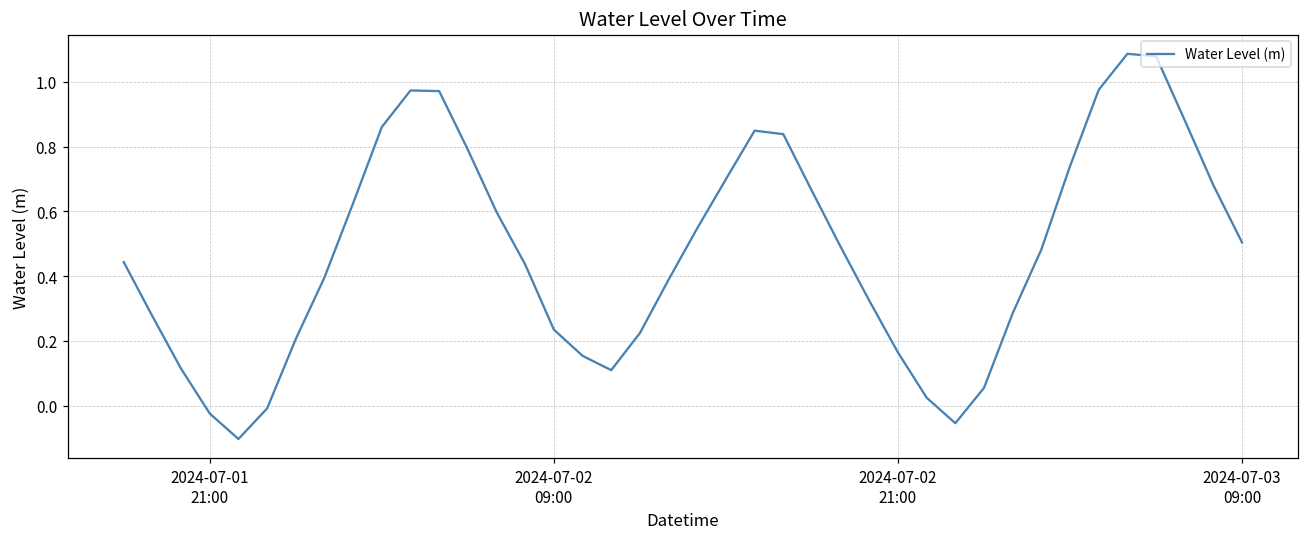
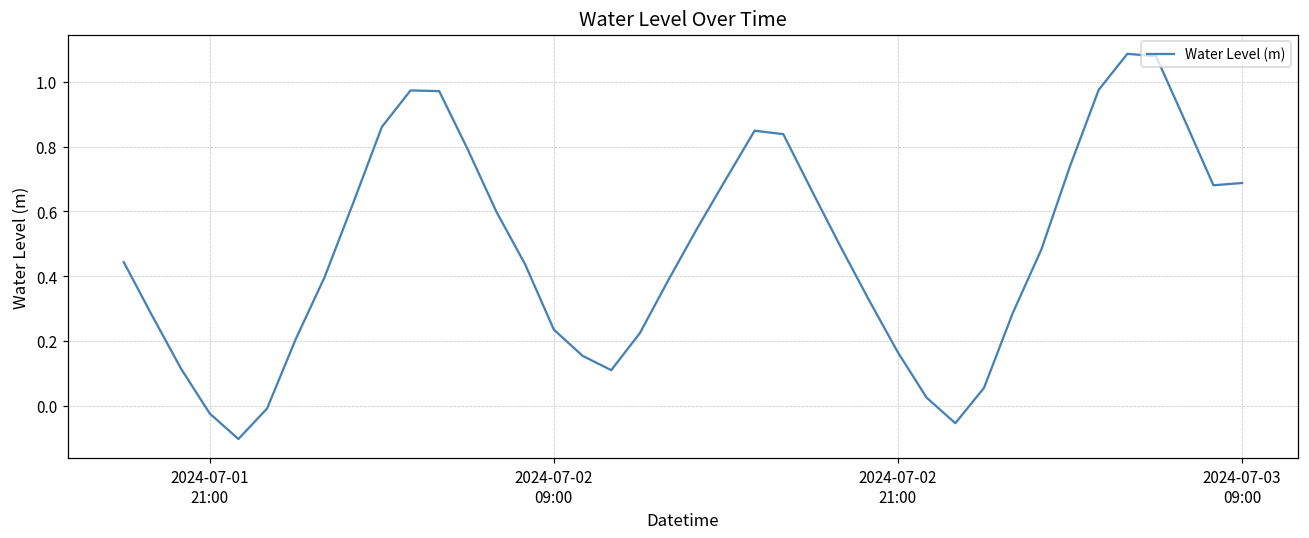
2024-07-03 09:00: 0.50 -> 0.69
